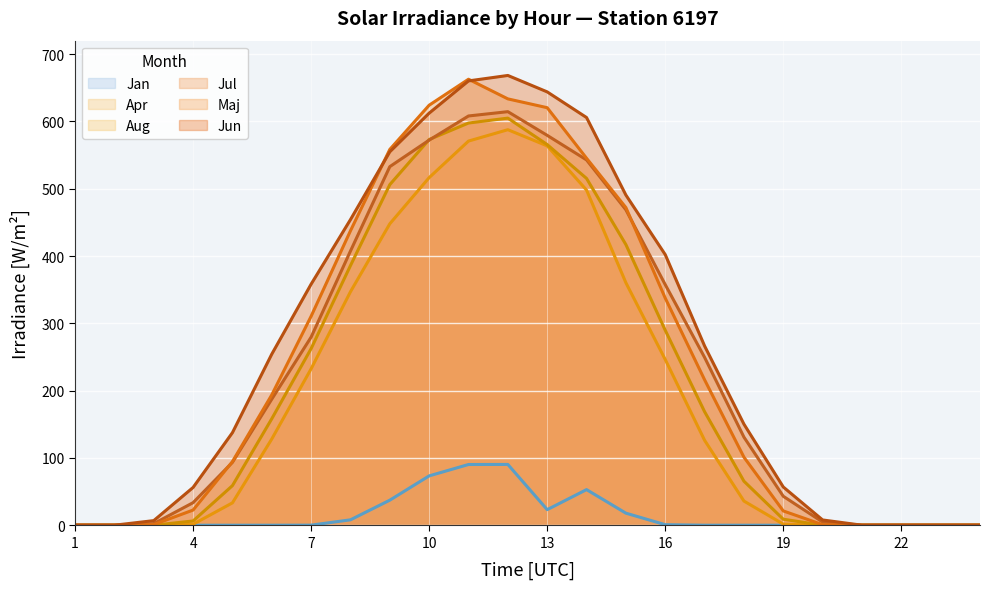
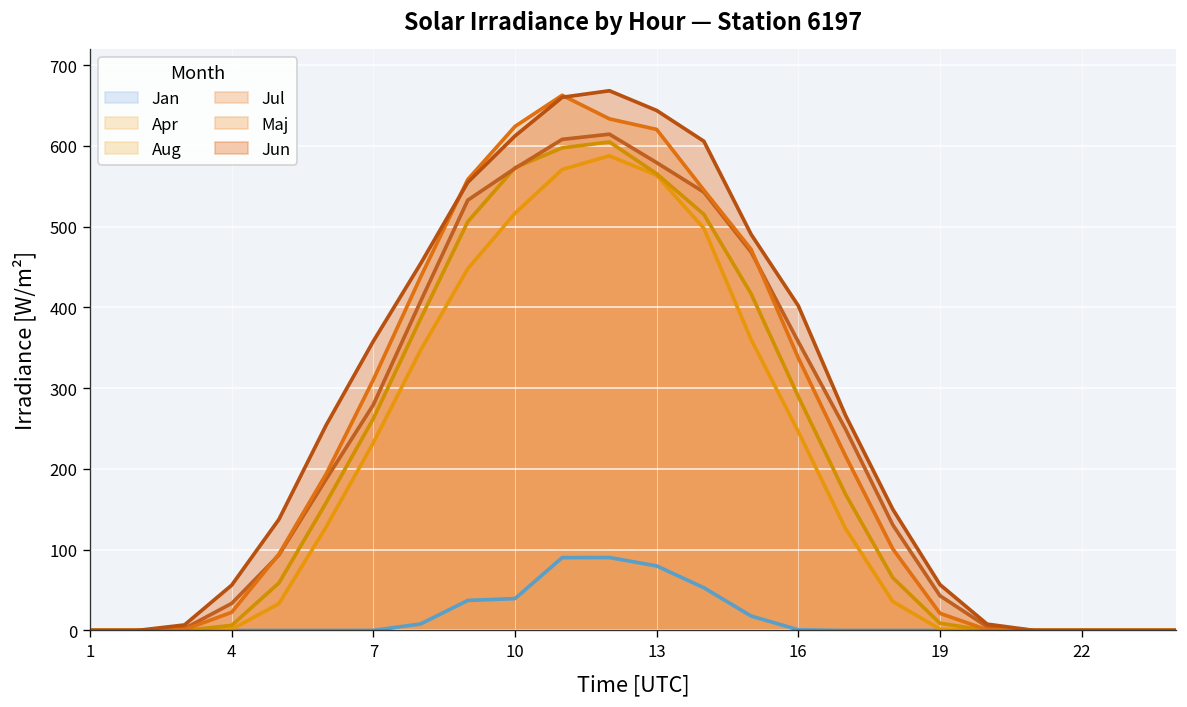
Jan, 10: 70 -> 40
Jan, 13: 20 -> 80
